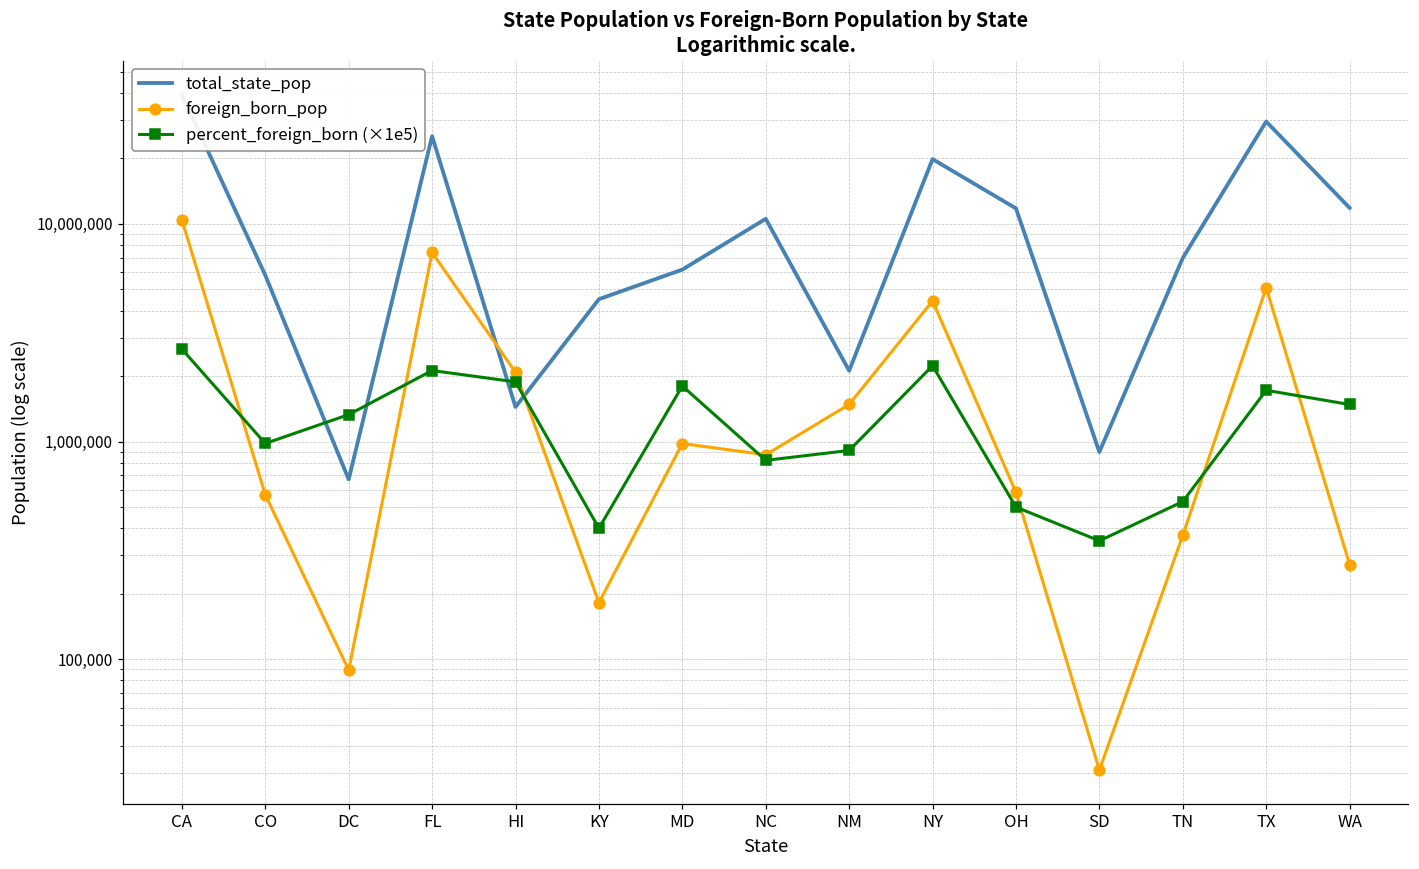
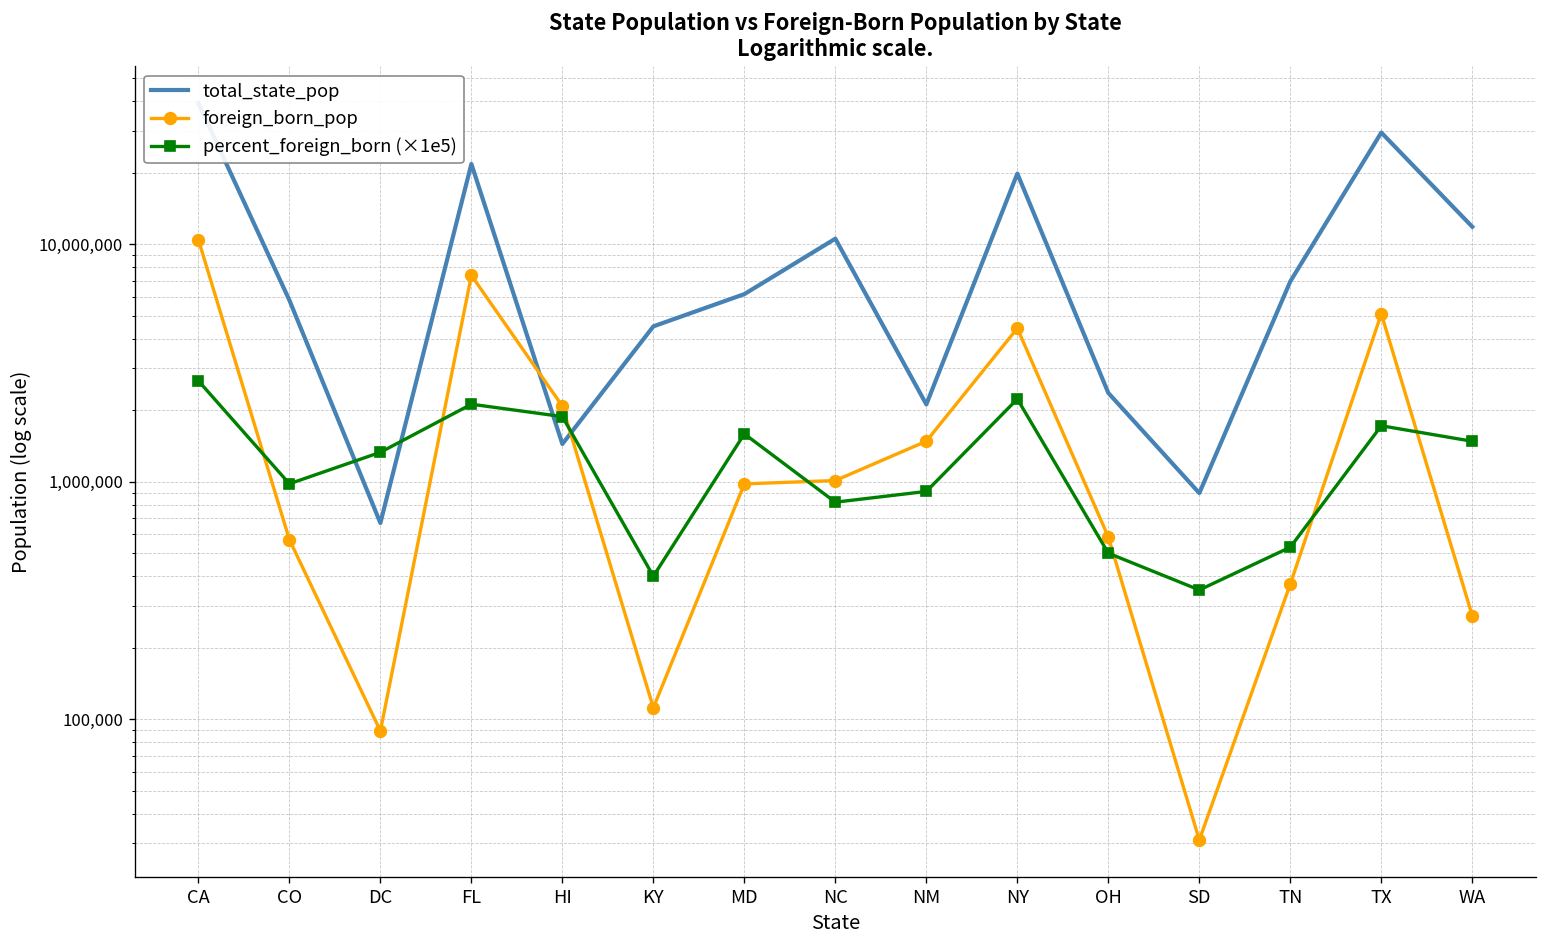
total_state_pop, FL: 25,000,000 -> 22,000,000
foreign_born_pop, KY: 180,000 -> 110,000
percent_foreign_born (×1e5), MD: 1,800,000 -> 1,600,000
foreign_born_pop, NC: 900,000 -> 1,000,000
total_state_pop, OH: 12,000,000 -> 2,400,000
